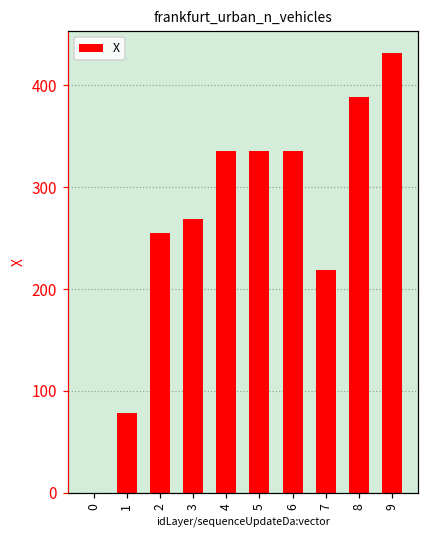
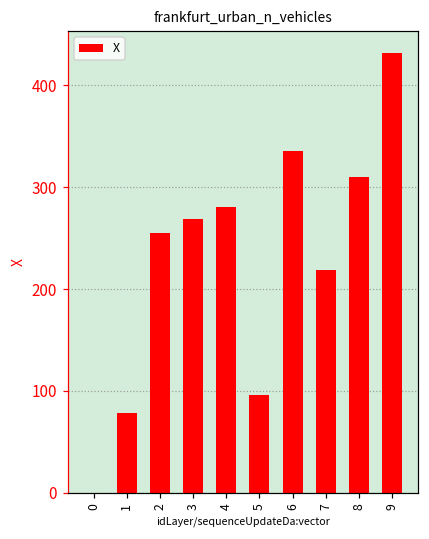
4: 340 -> 280
5: 340 -> 100
8: 390 -> 310
